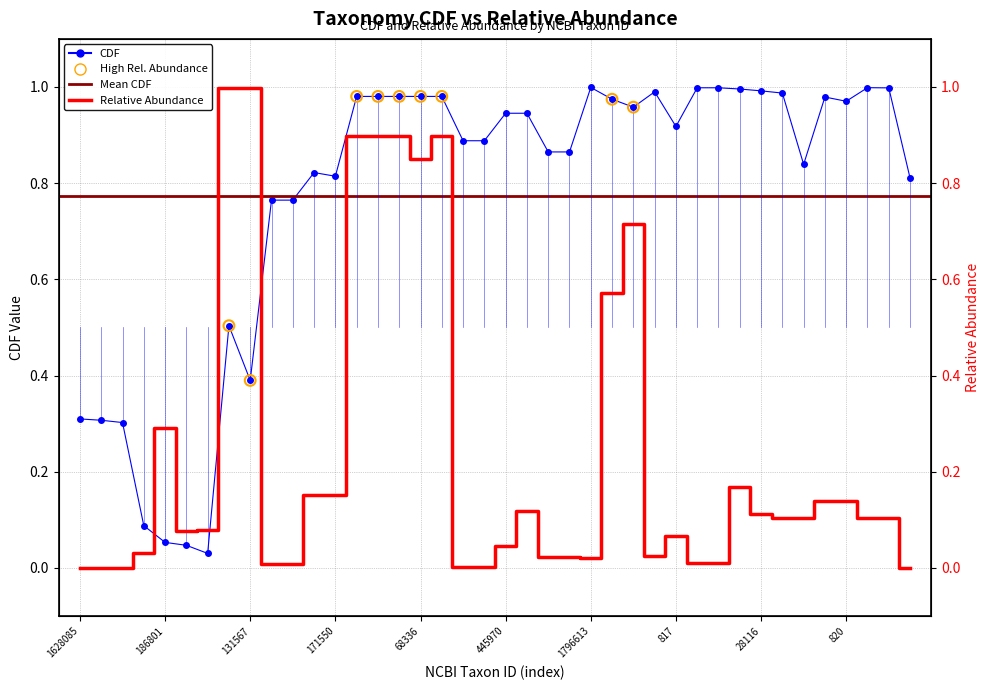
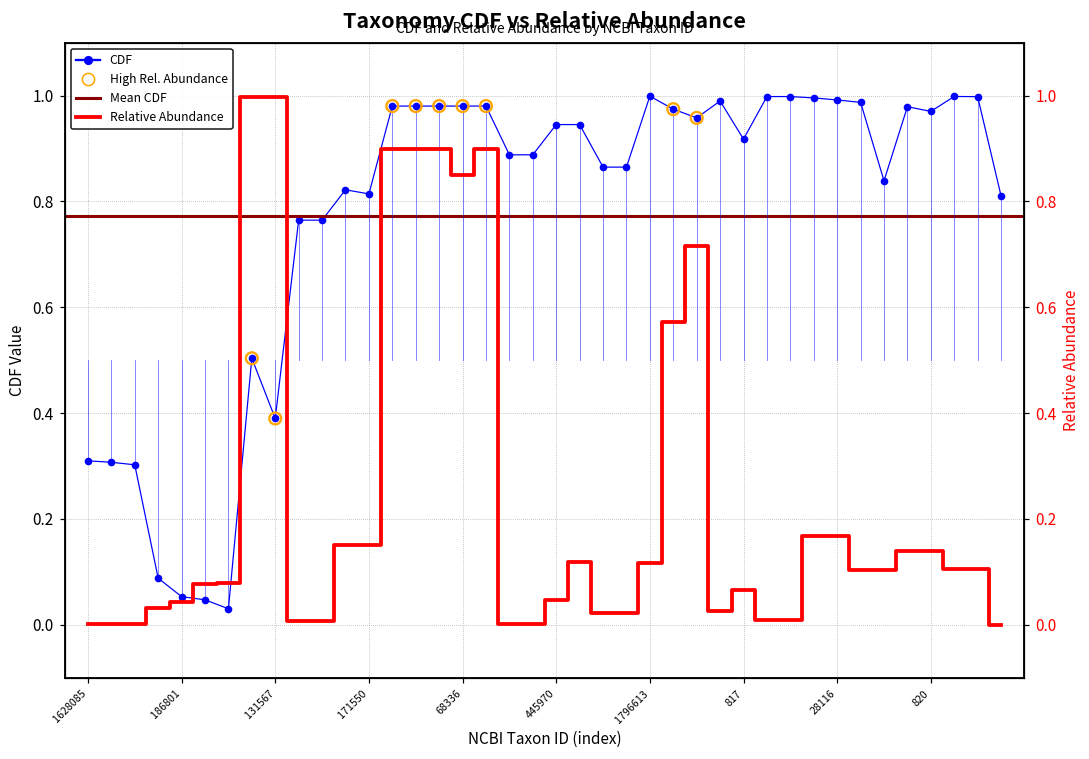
Relative Abundance, 186801: 0.29 -> 0.04
Relative Abundance, 1796613: 0.02 -> 0.12
Relative Abundance, 28116: 0.11 -> 0.17
